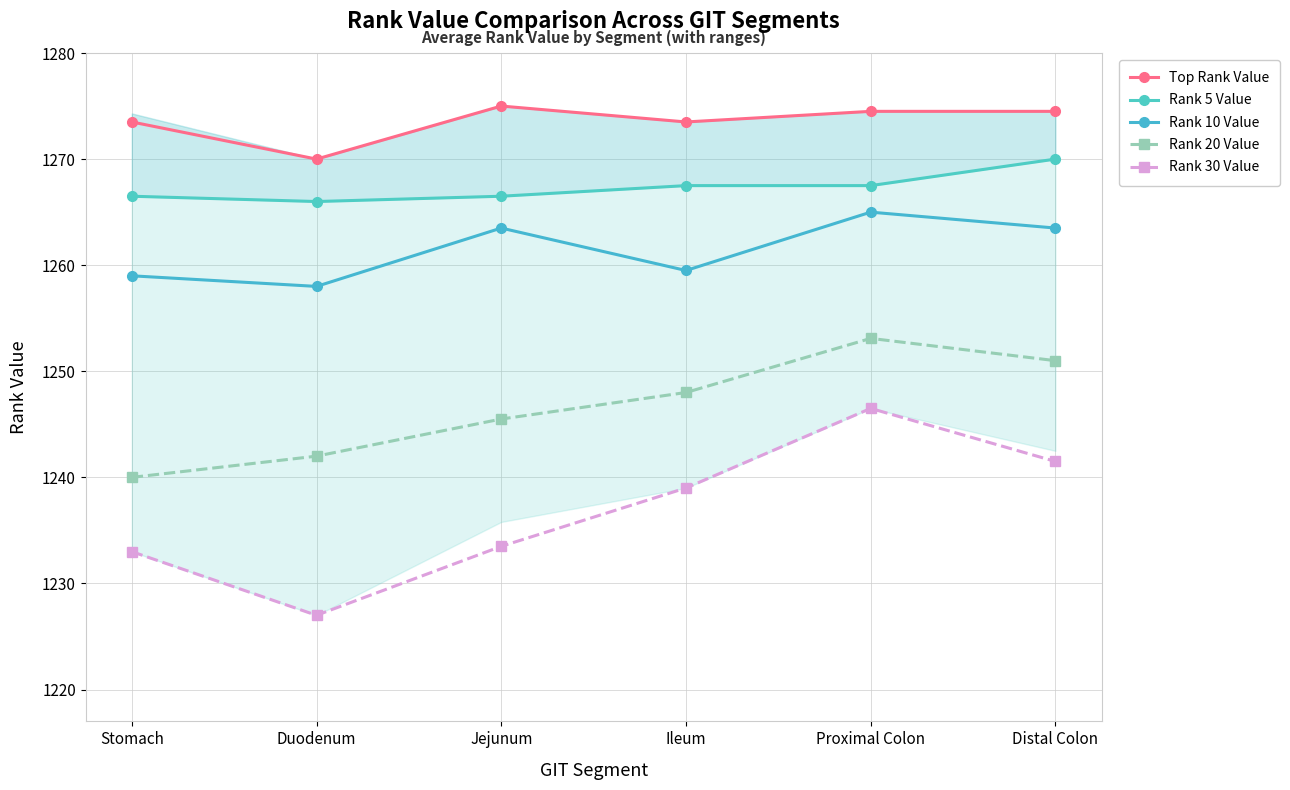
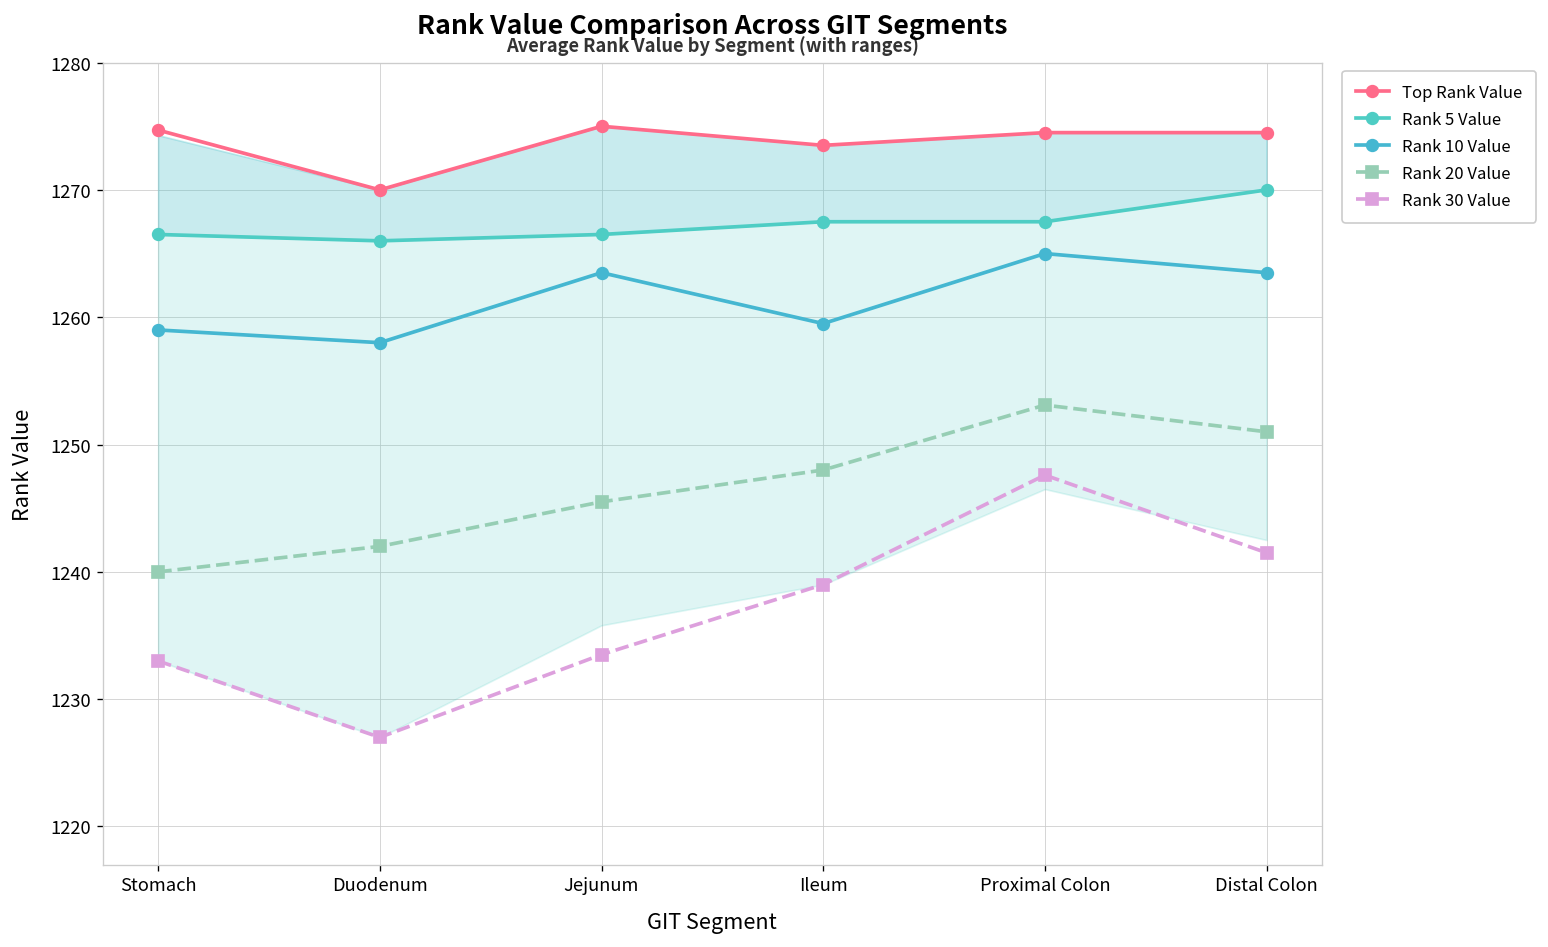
Top Rank Value, Stomach: 1273.5 -> 1274.7
Rank 30 Value, Proximal Colon: 1246.5 -> 1247.6
